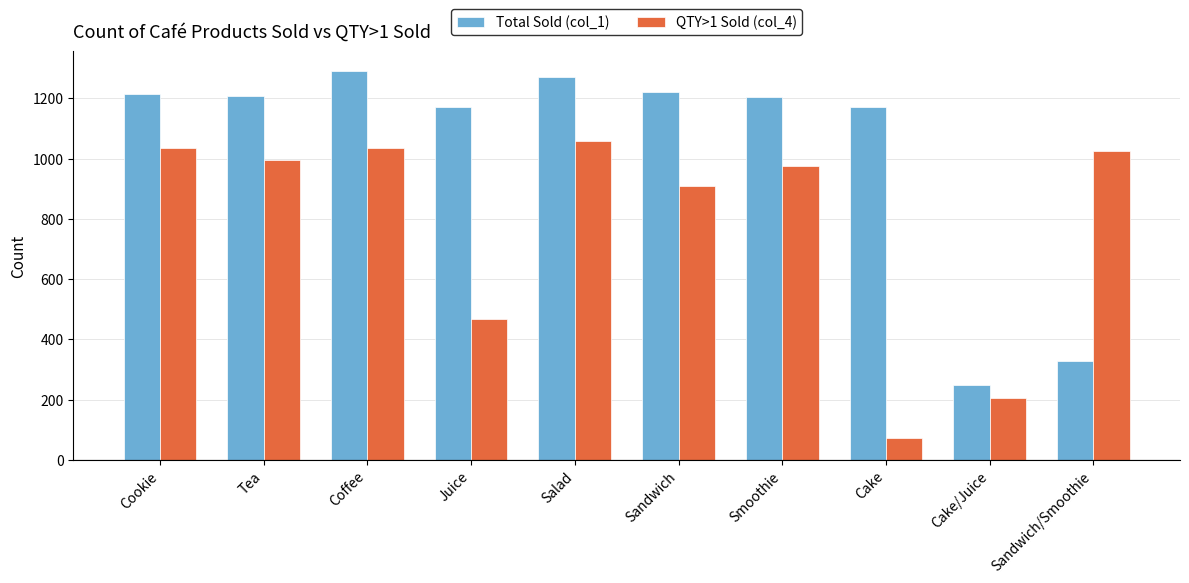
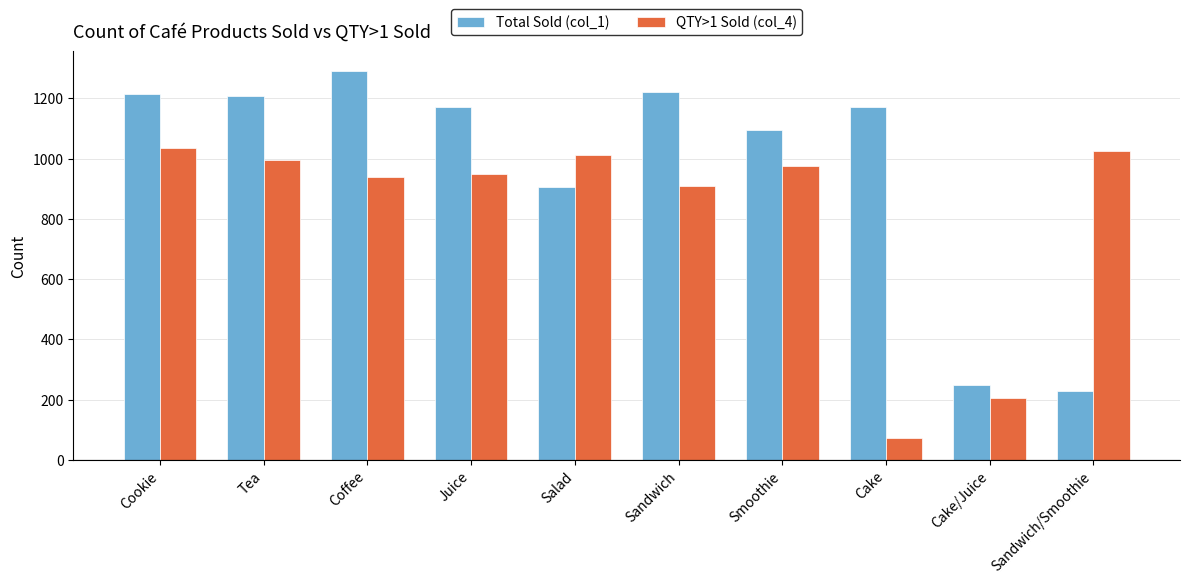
QTY>1 Sold (col_4), Coffee: 1040 -> 940
QTY>1 Sold (col_4), Juice: 470 -> 950
Total Sold (col_1), Salad: 1270 -> 910
QTY>1 Sold (col_4), Salad: 1060 -> 1010
Total Sold (col_1), Smoothie: 1210 -> 1100
Total Sold (col_1), Sandwich/Smoothie: 330 -> 230
